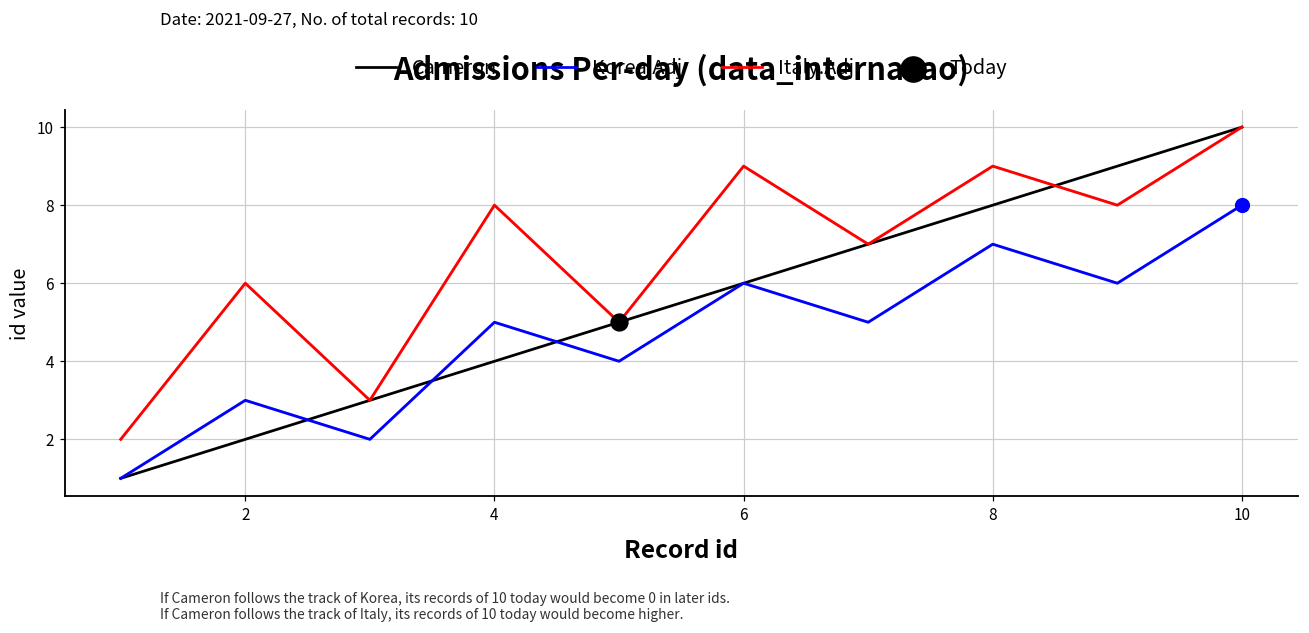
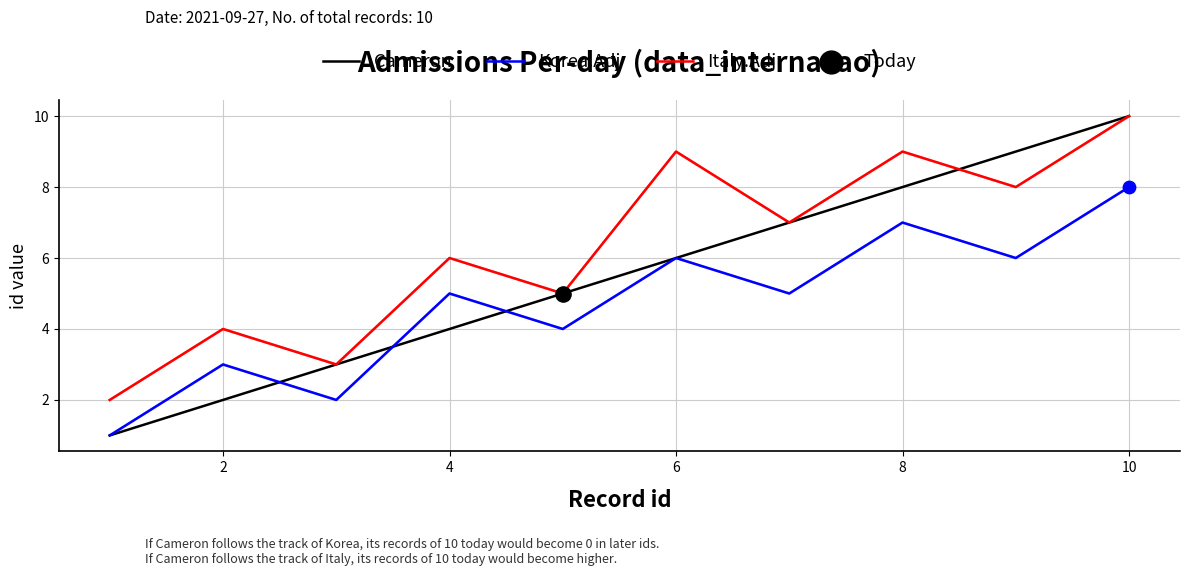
Italy.Adj, 2: 6 -> 4
Italy.Adj, 4: 8 -> 6
